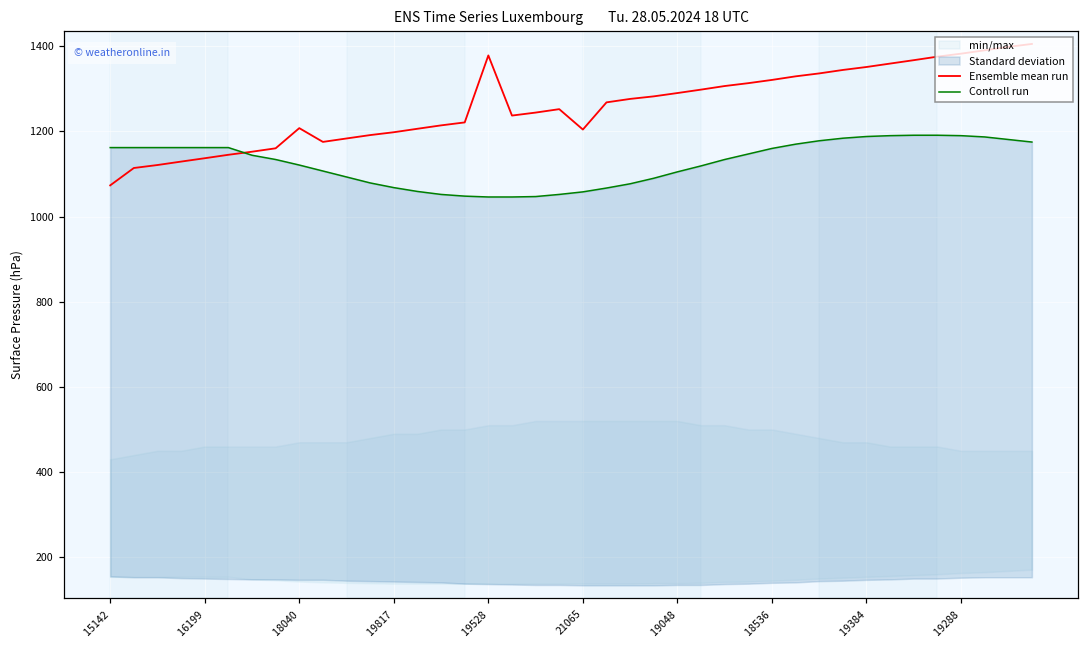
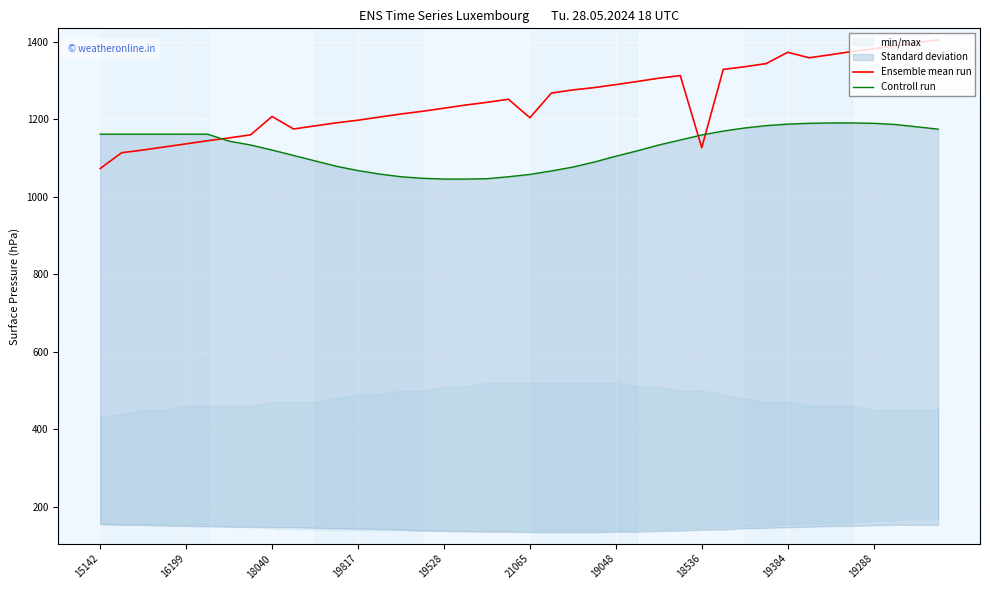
Ensemble mean run, 19528: 1380 -> 1230
Ensemble mean run, 18536: 1320 -> 1130
Ensemble mean run, 19384: 1350 -> 1370
